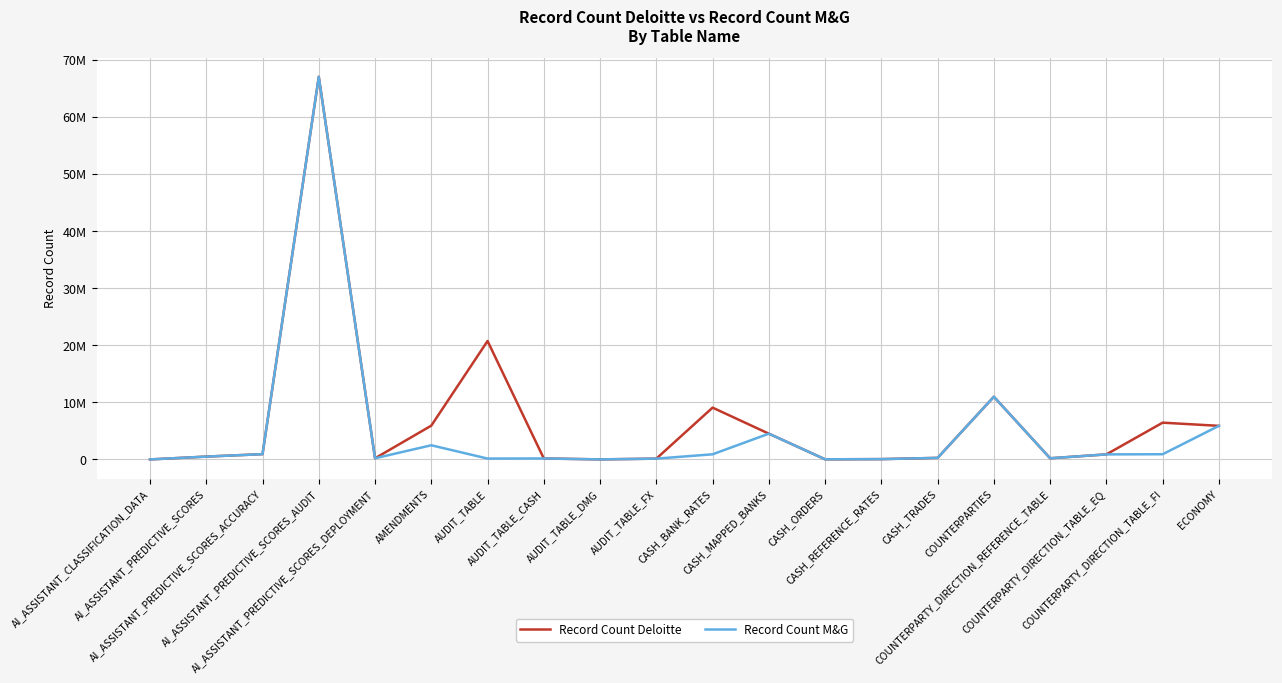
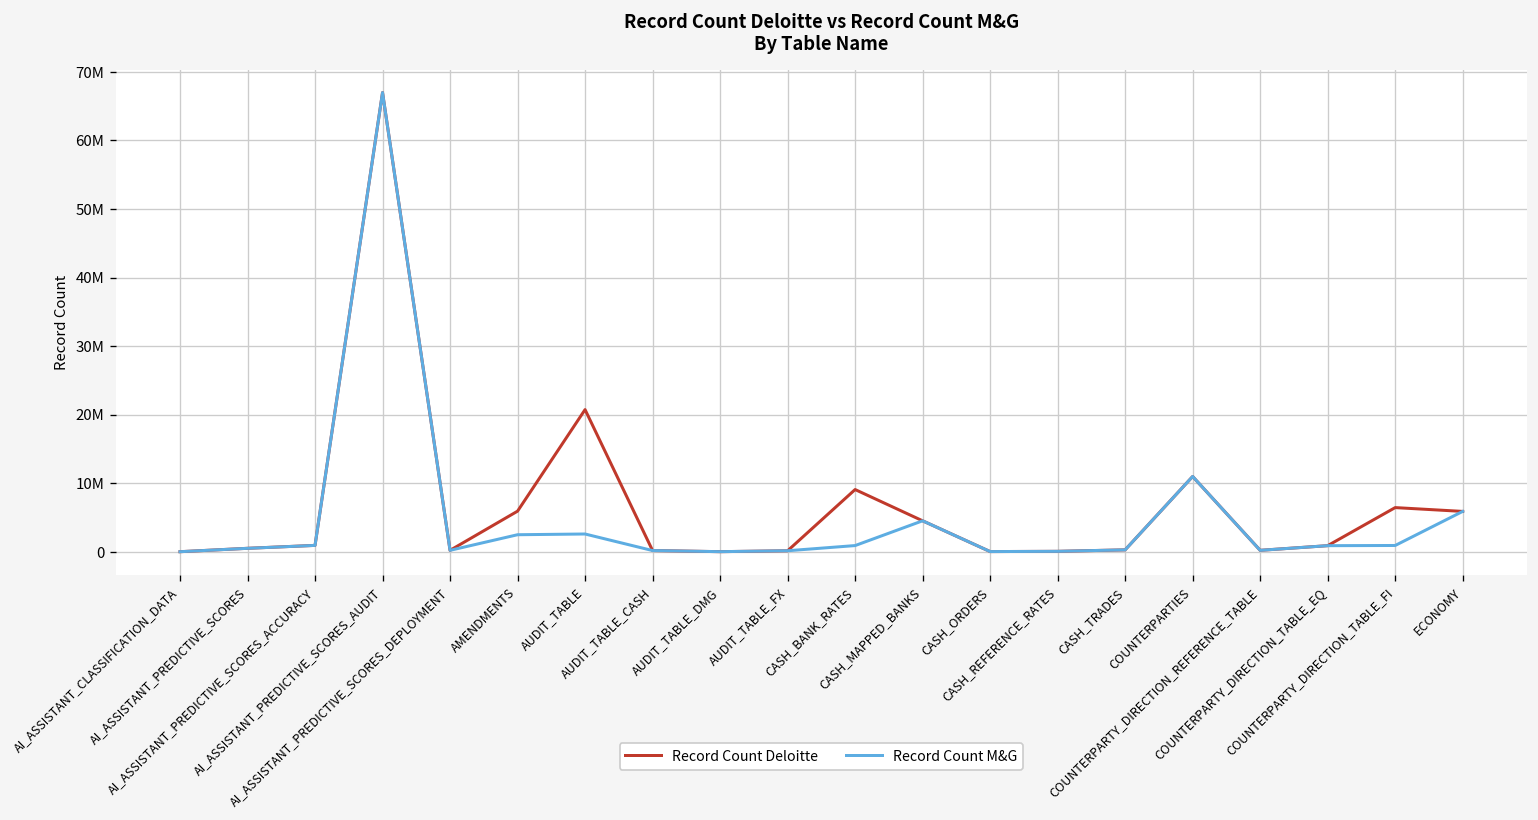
Record Count M&G, AUDIT_TABLE: 0 -> 3000000
